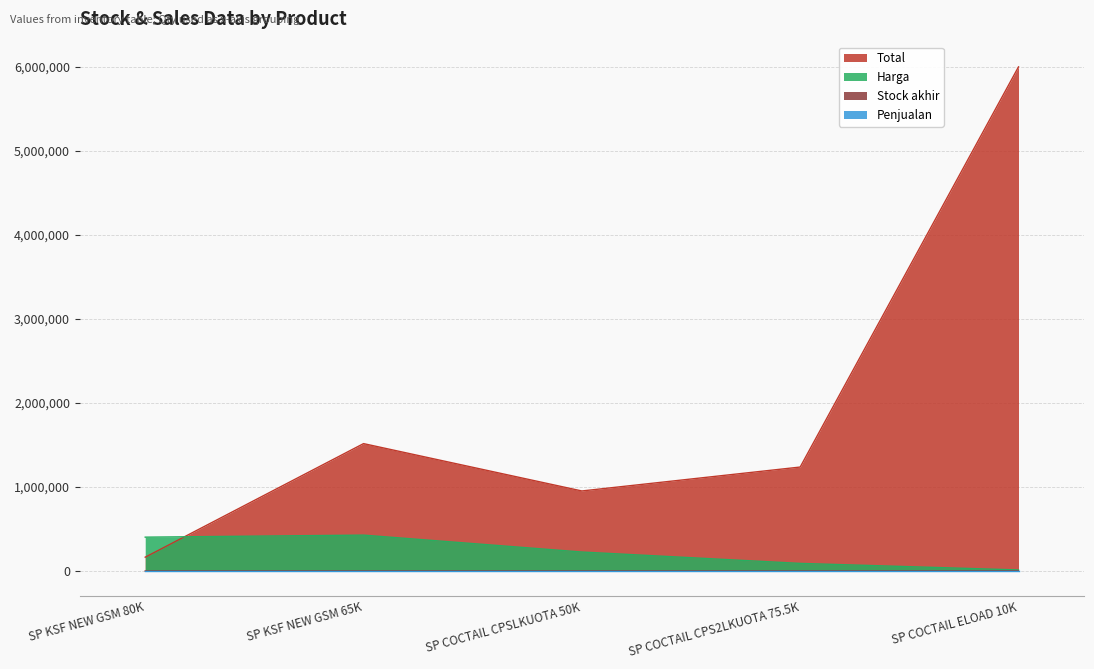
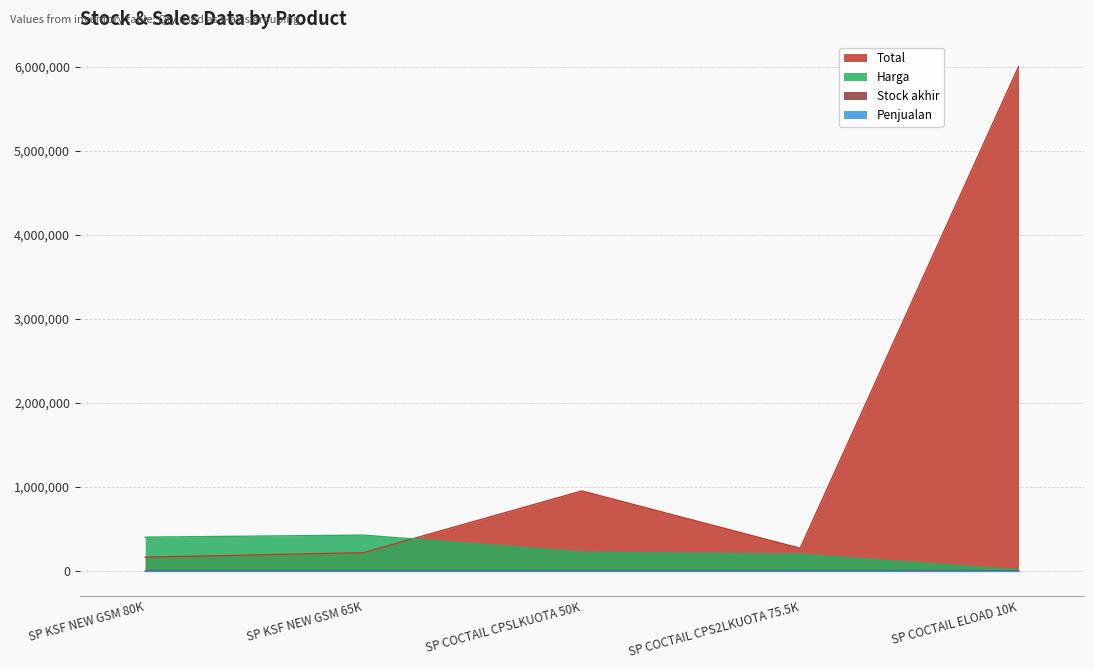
Total, SP KSF NEW GSM 65K: 1,500,000 -> 200,000
Total, SP COCTAIL CPS2LKUOTA 75.5K: 1,200,000 -> 300,000
Harga, SP COCTAIL CPS2LKUOTA 75.5K: 100,000 -> 200,000
